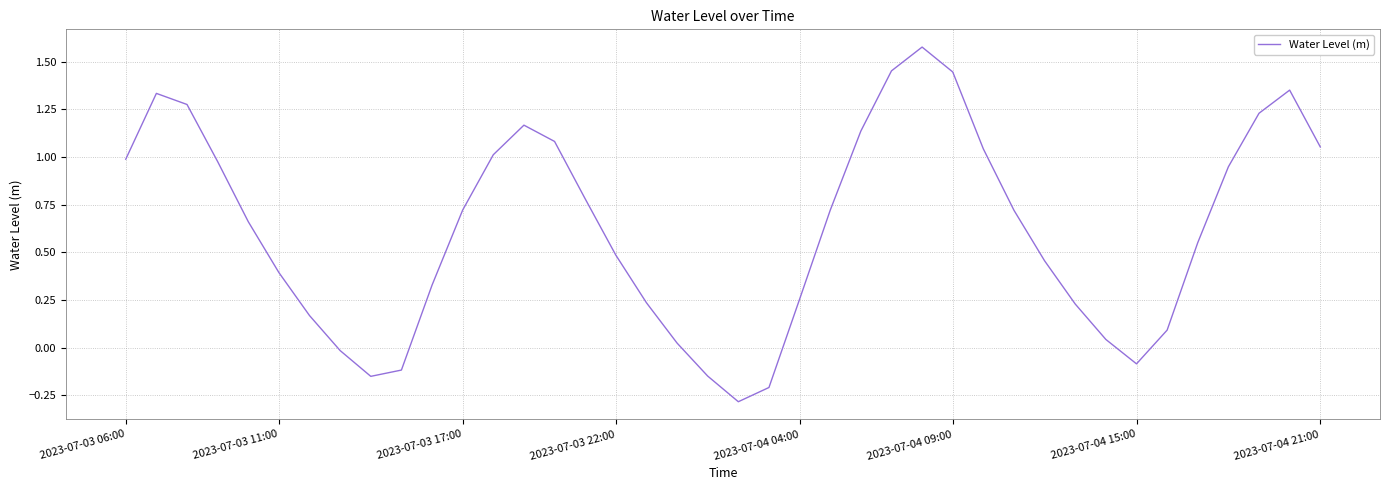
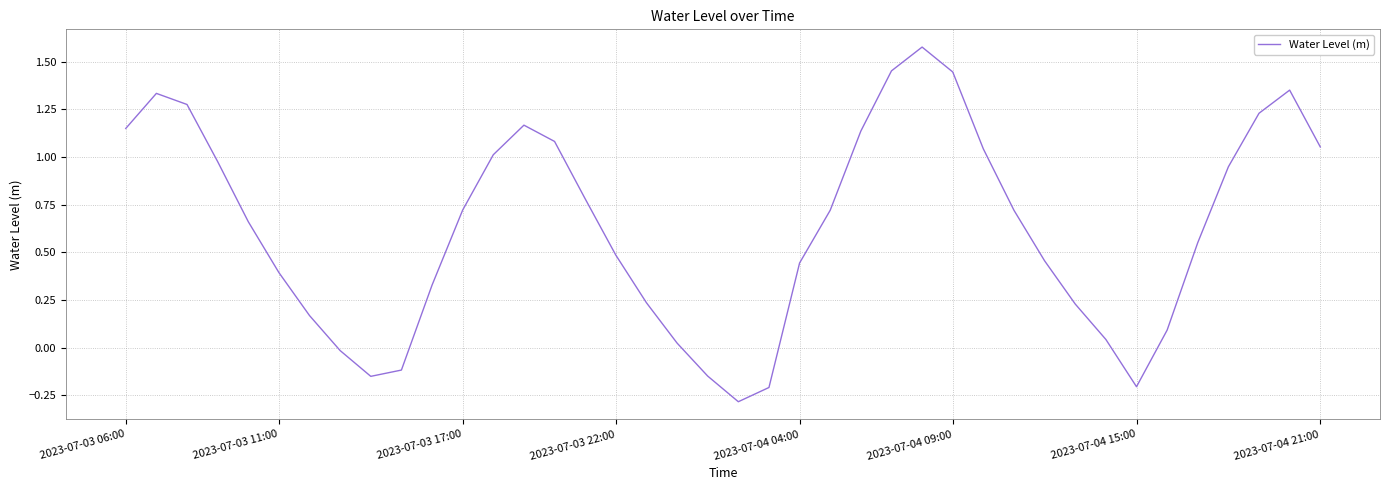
2023-07-03 06:00: 0.99 -> 1.15
2023-07-04 04:00: 0.25 -> 0.44
2023-07-04 15:00: -0.09 -> -0.21
